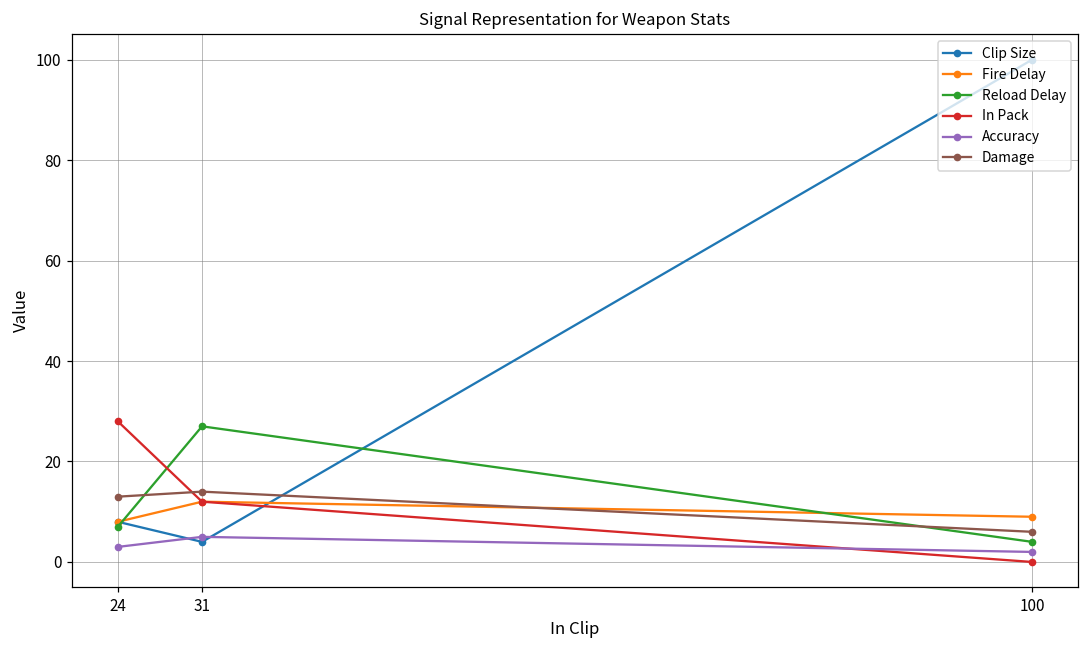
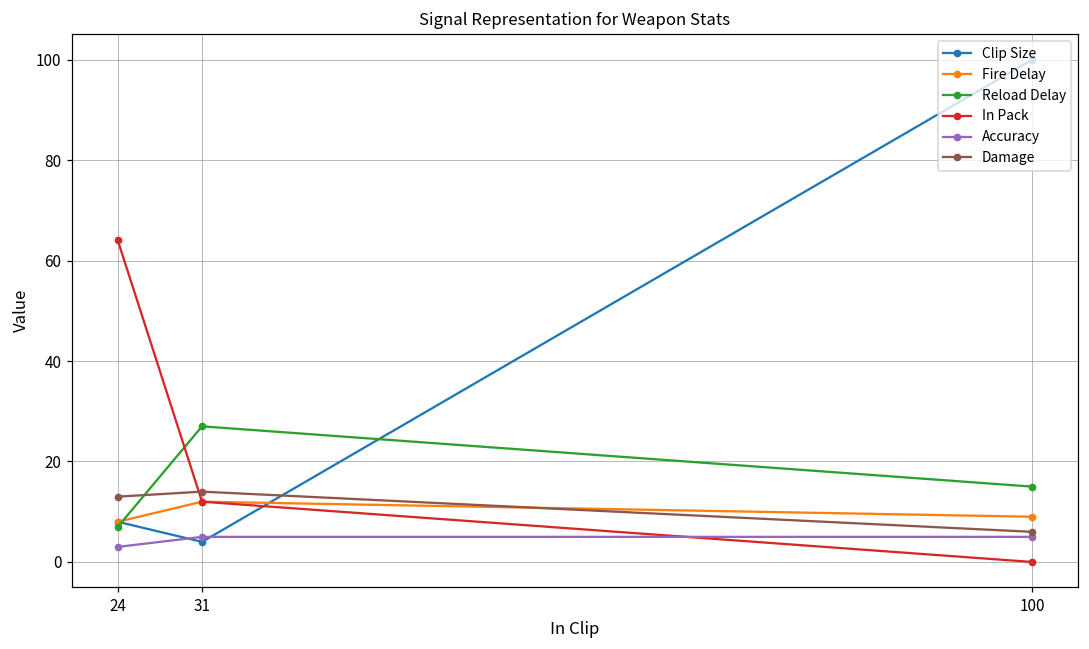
In Pack, 24: 28 -> 64
Reload Delay, 100: 4 -> 15
Accuracy, 100: 2 -> 5
